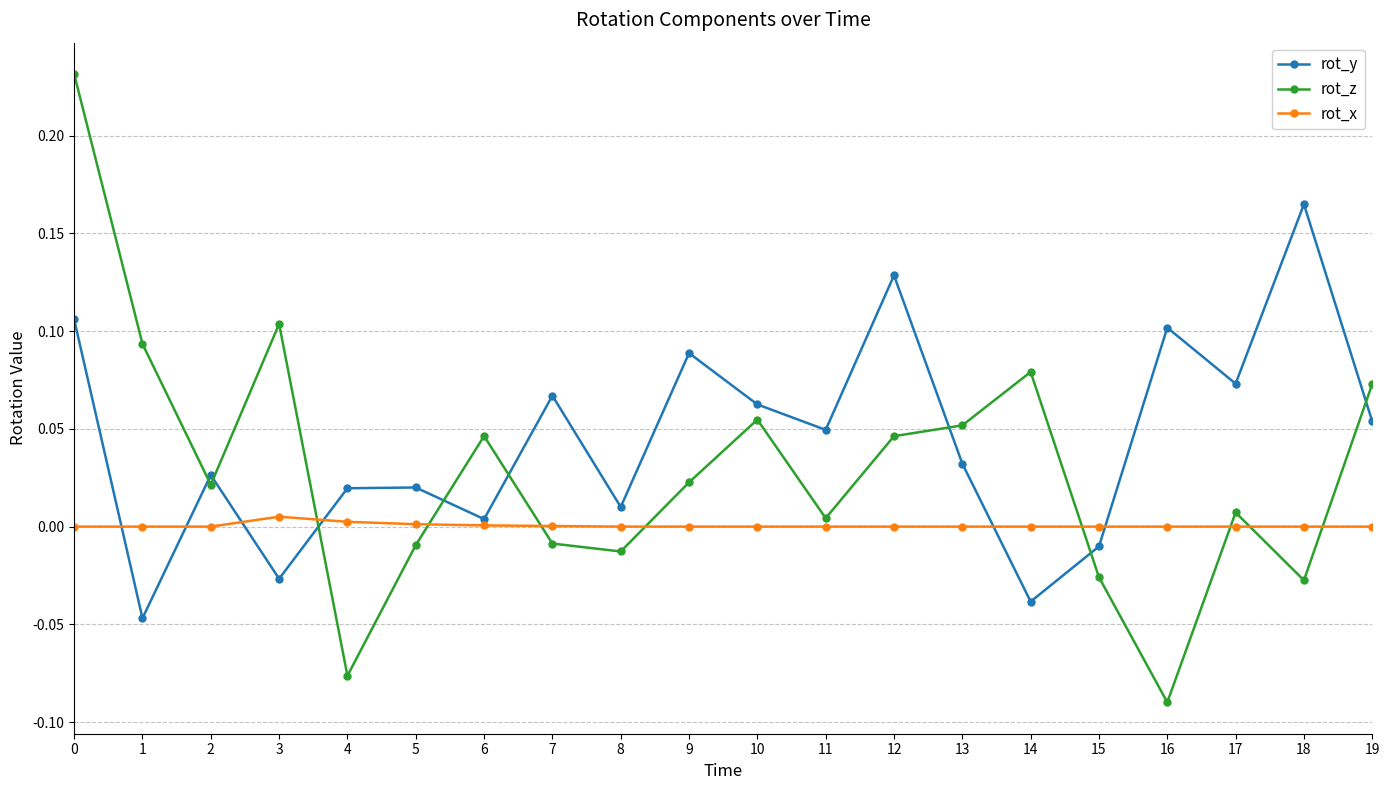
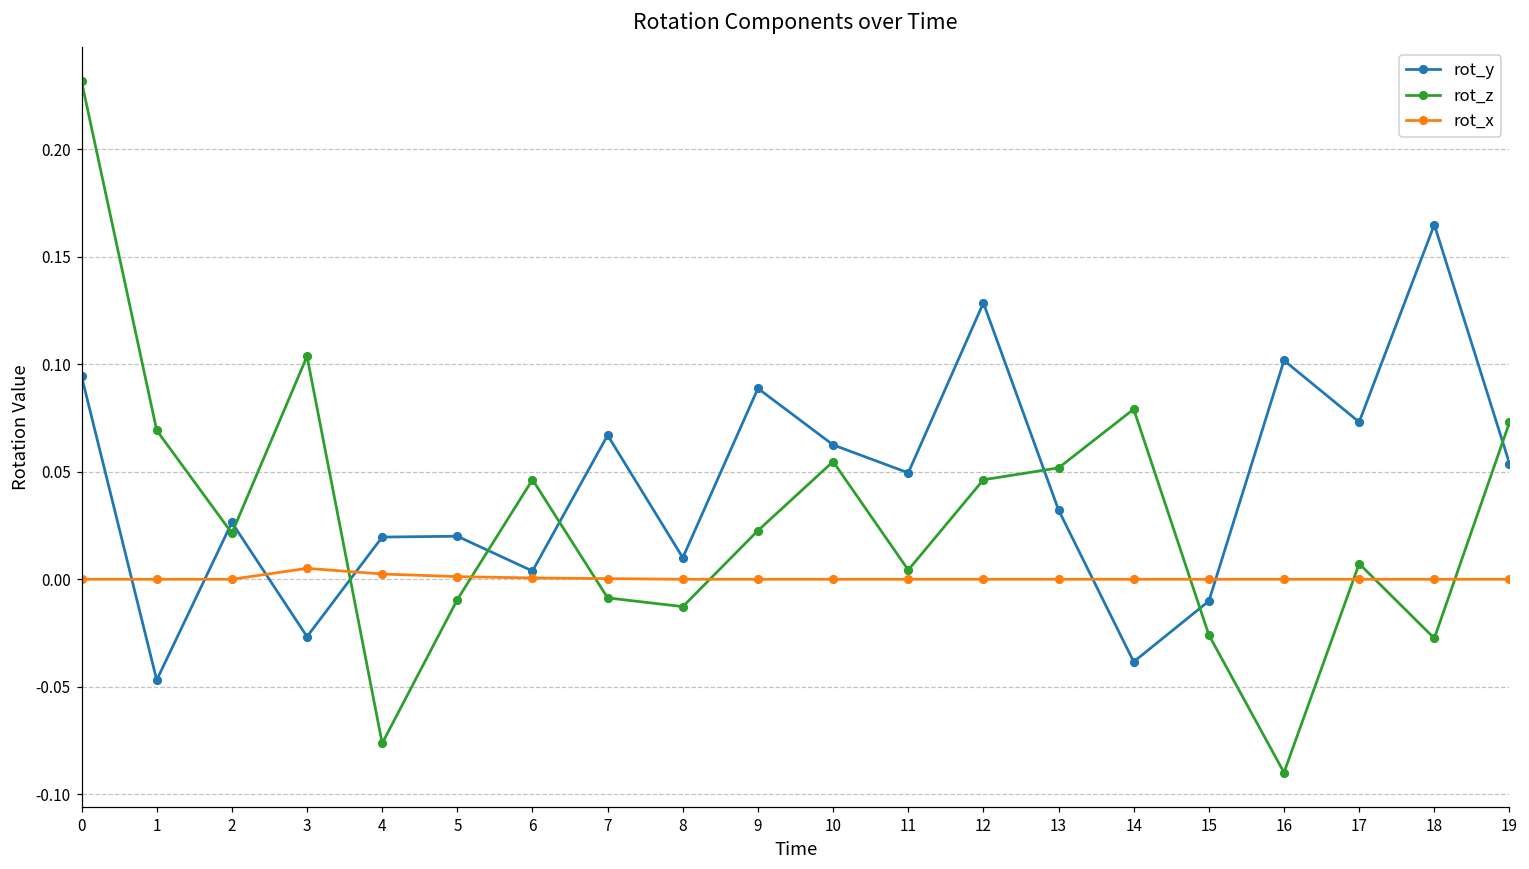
rot_y, 0: 0.106 -> 0.094
rot_z, 1: 0.093 -> 0.069
